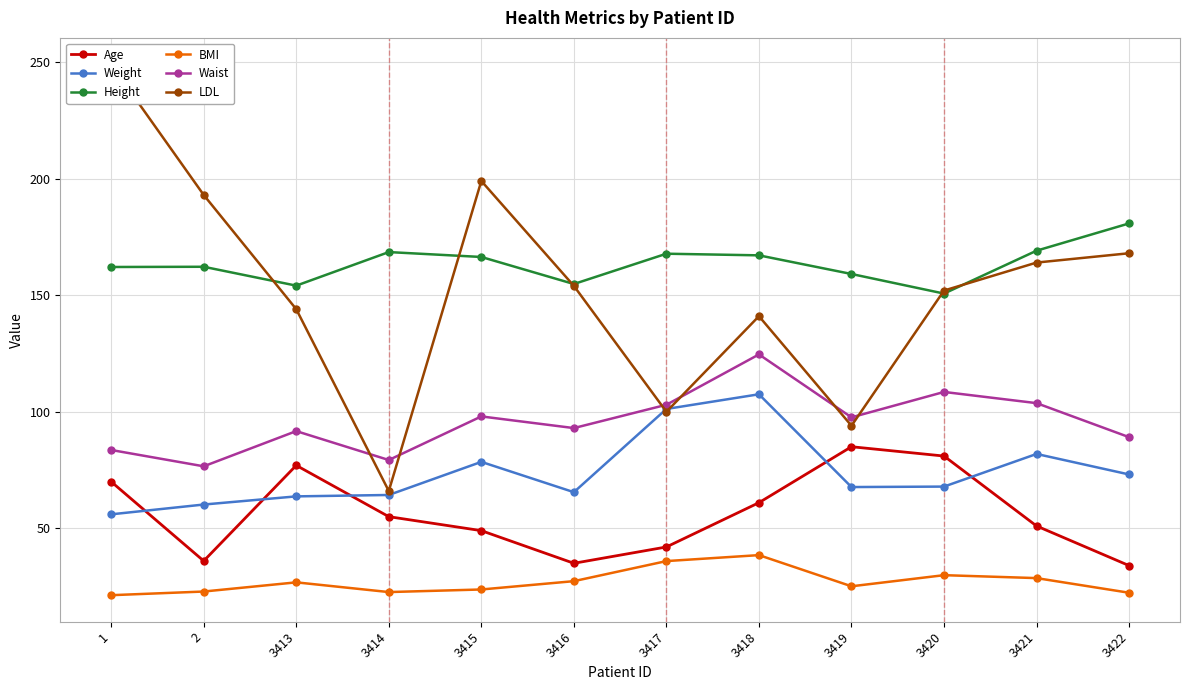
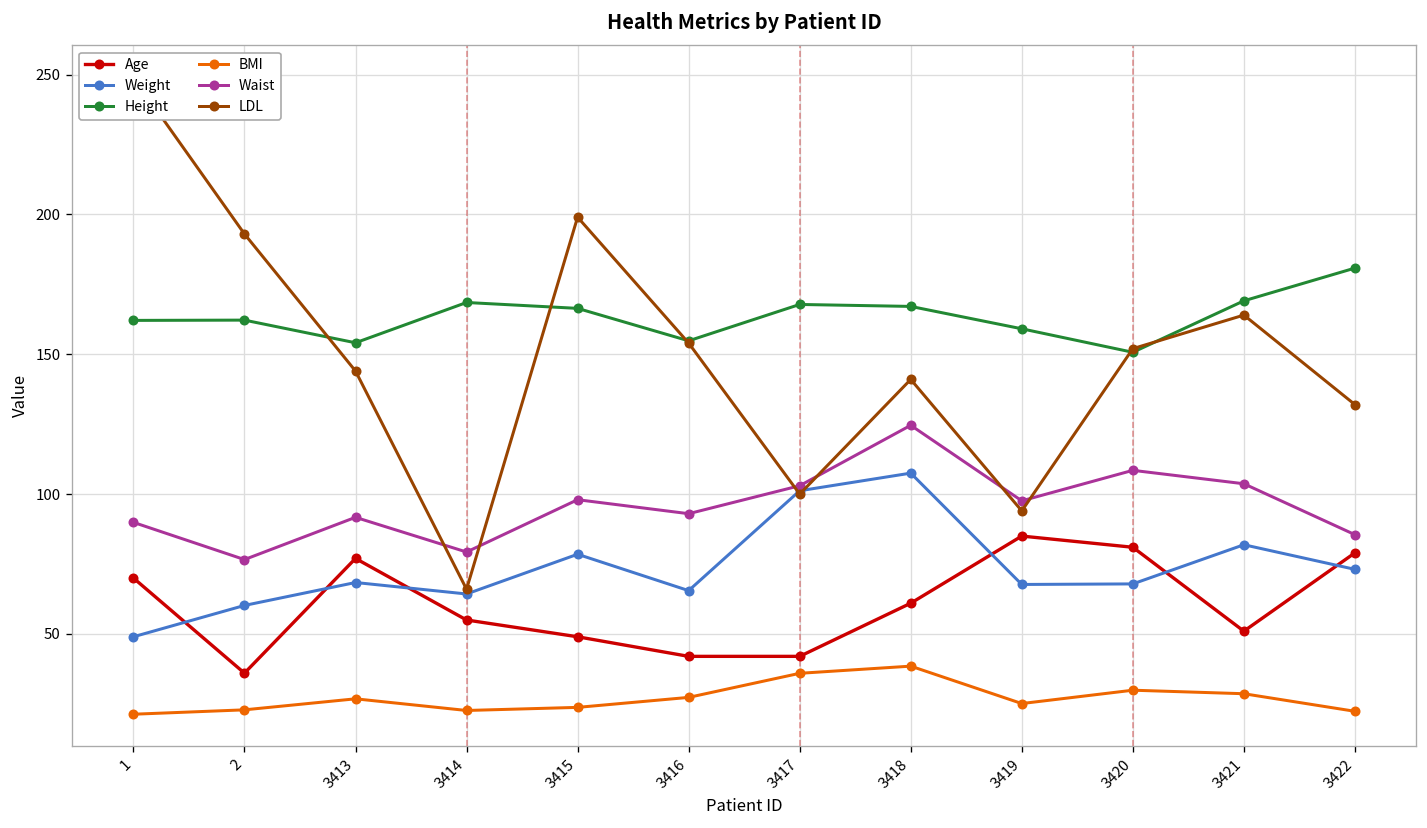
Weight, 1: 56 -> 49
Waist, 1: 84 -> 90
Weight, 3413: 64 -> 68
Age, 3416: 35 -> 42
Age, 3422: 34 -> 79
Waist, 3422: 89 -> 86
LDL, 3422: 168 -> 132
